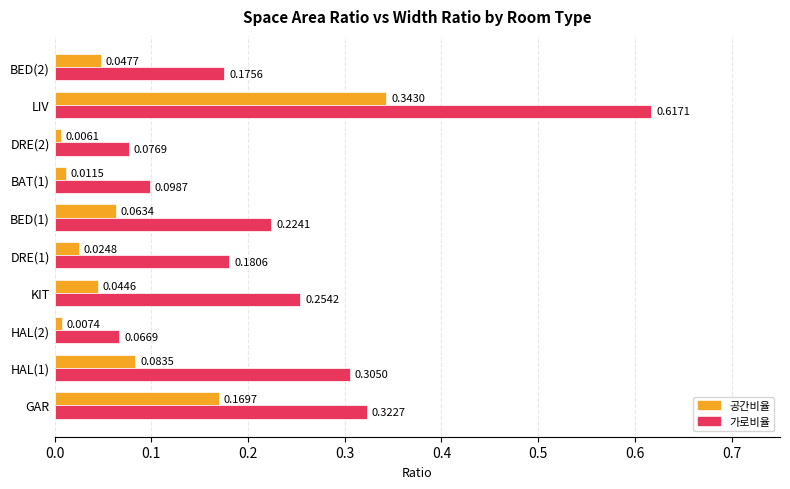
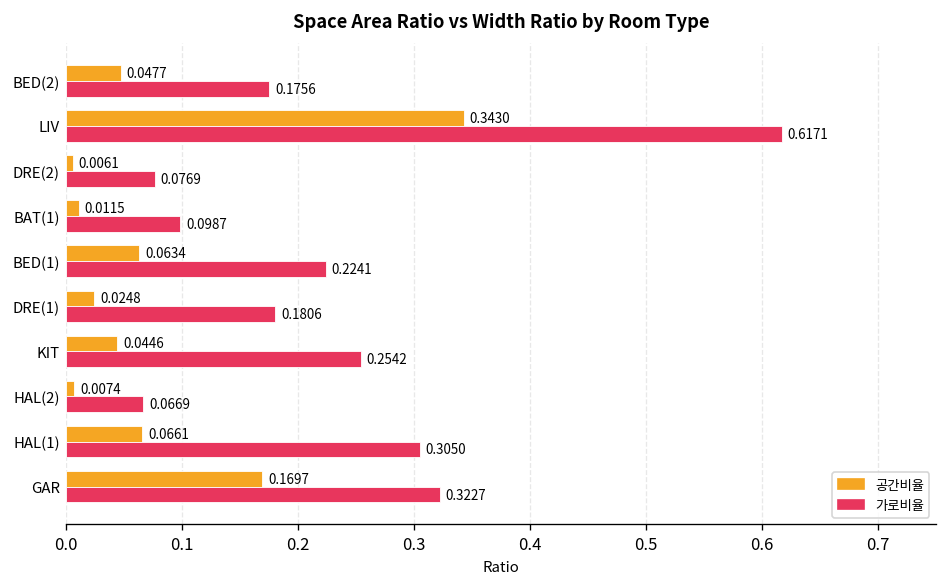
공간비율, HAL(1): 0.0835 -> 0.0661
